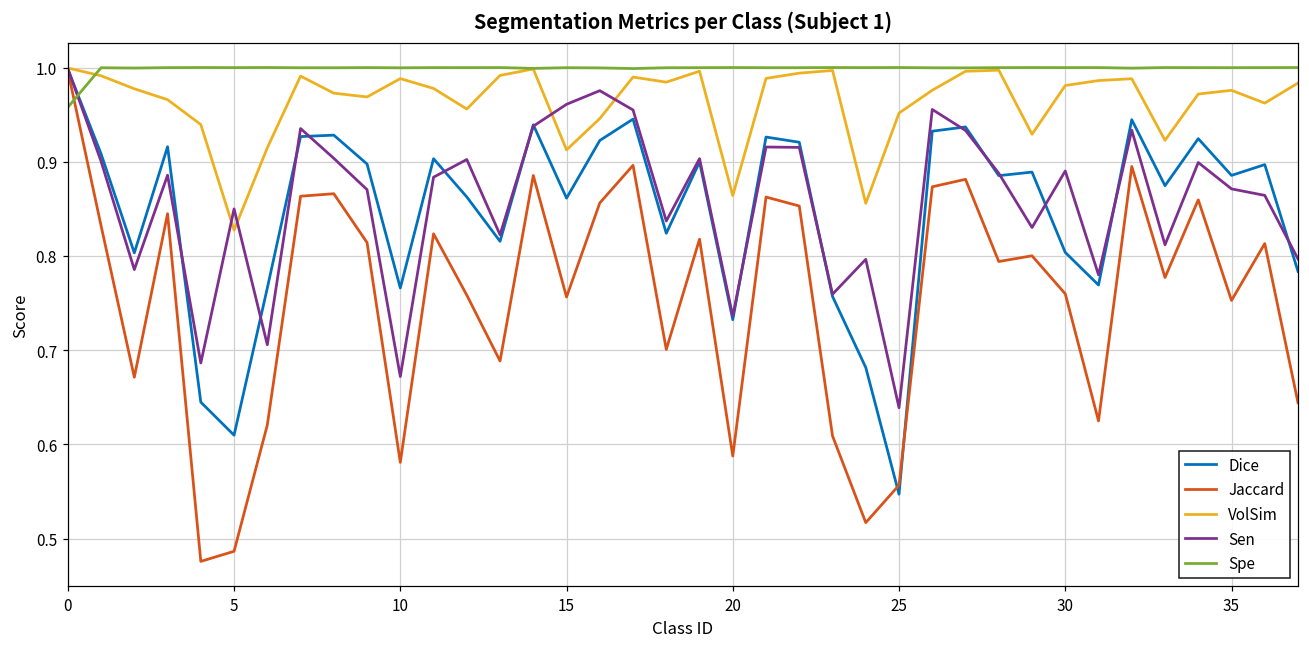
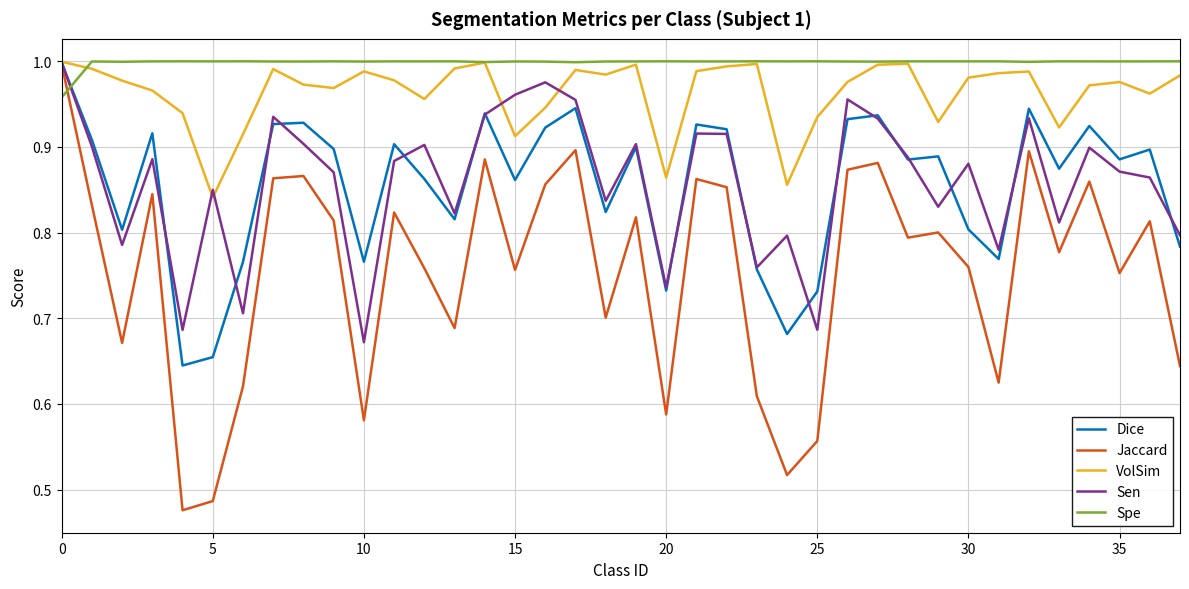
Dice, 5: 0.61 -> 0.65
VolSim, 5: 0.83 -> 0.84
Dice, 25: 0.55 -> 0.73
VolSim, 25: 0.95 -> 0.93
Sen, 25: 0.64 -> 0.69
Sen, 30: 0.89 -> 0.88
